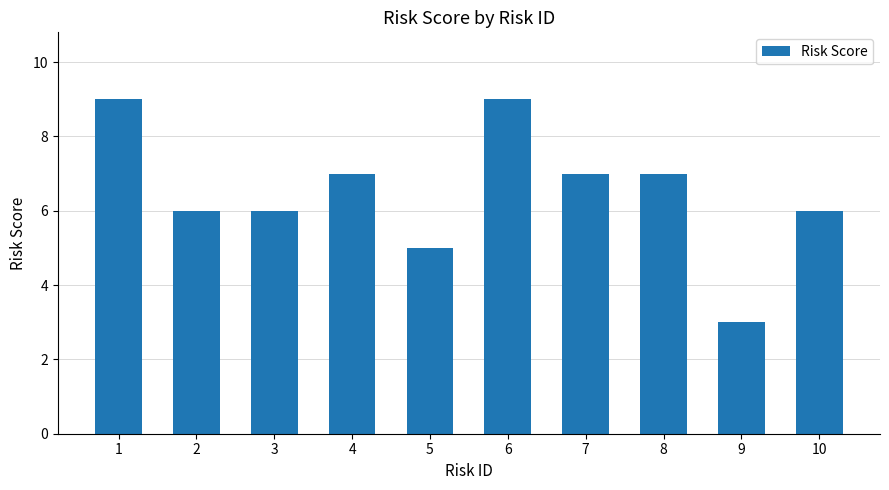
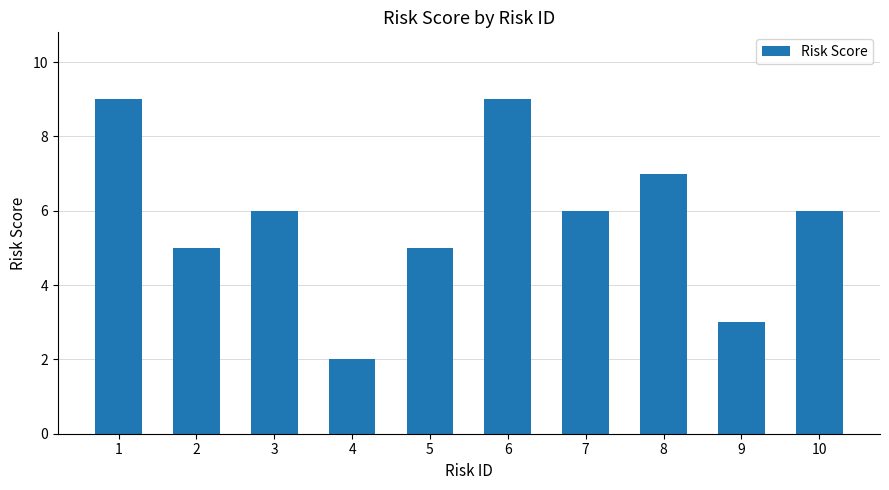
2: 6 -> 5
4: 7 -> 2
7: 7 -> 6
